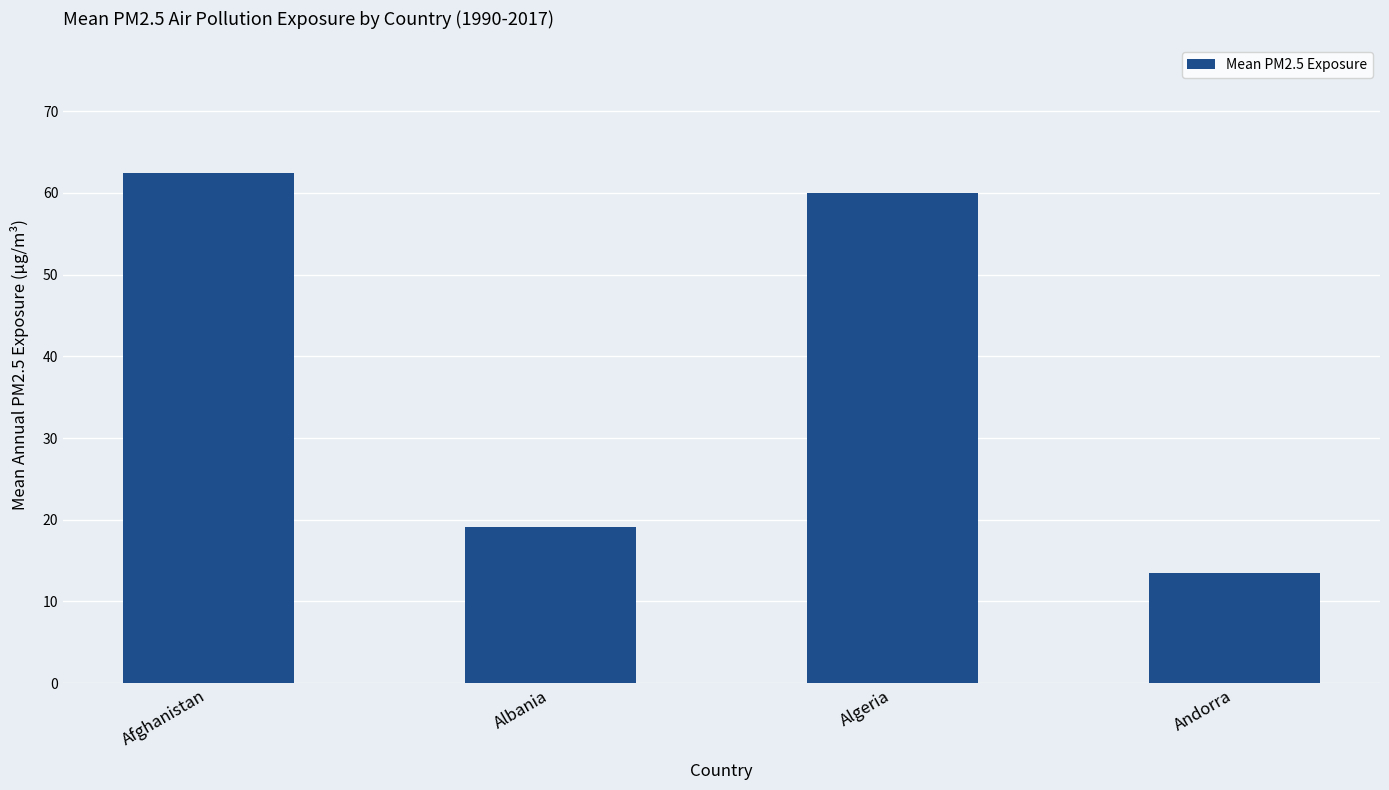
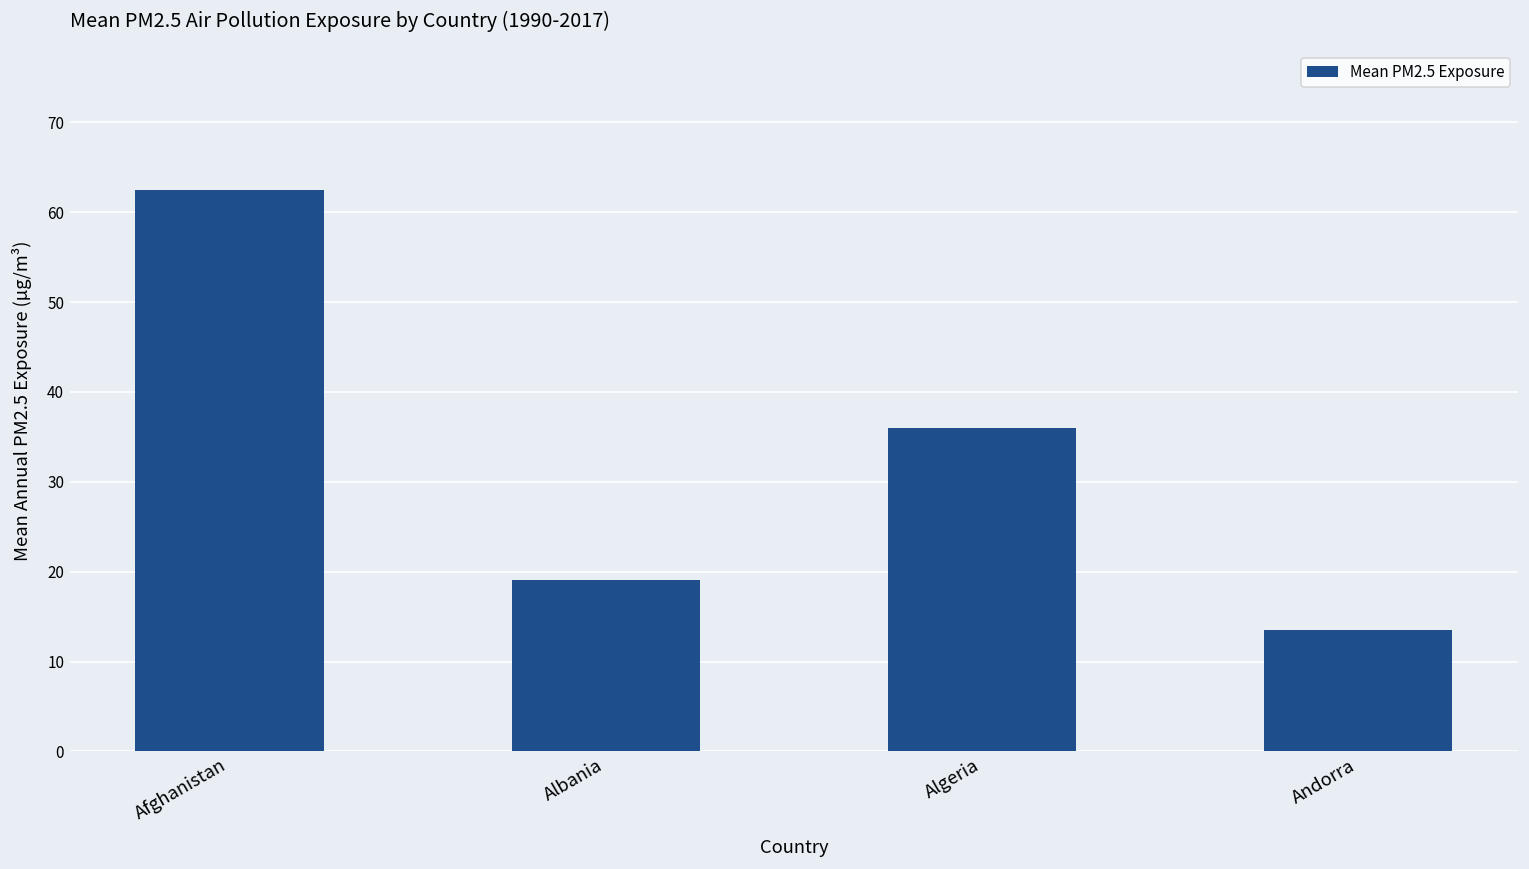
Algeria: 60 -> 36
